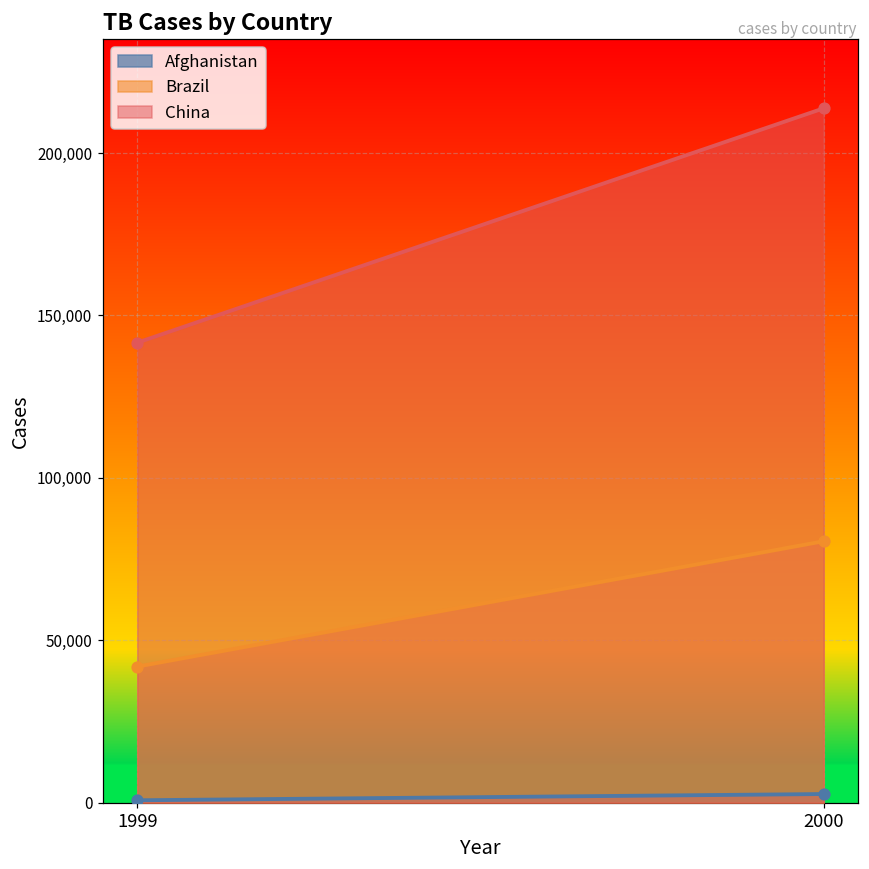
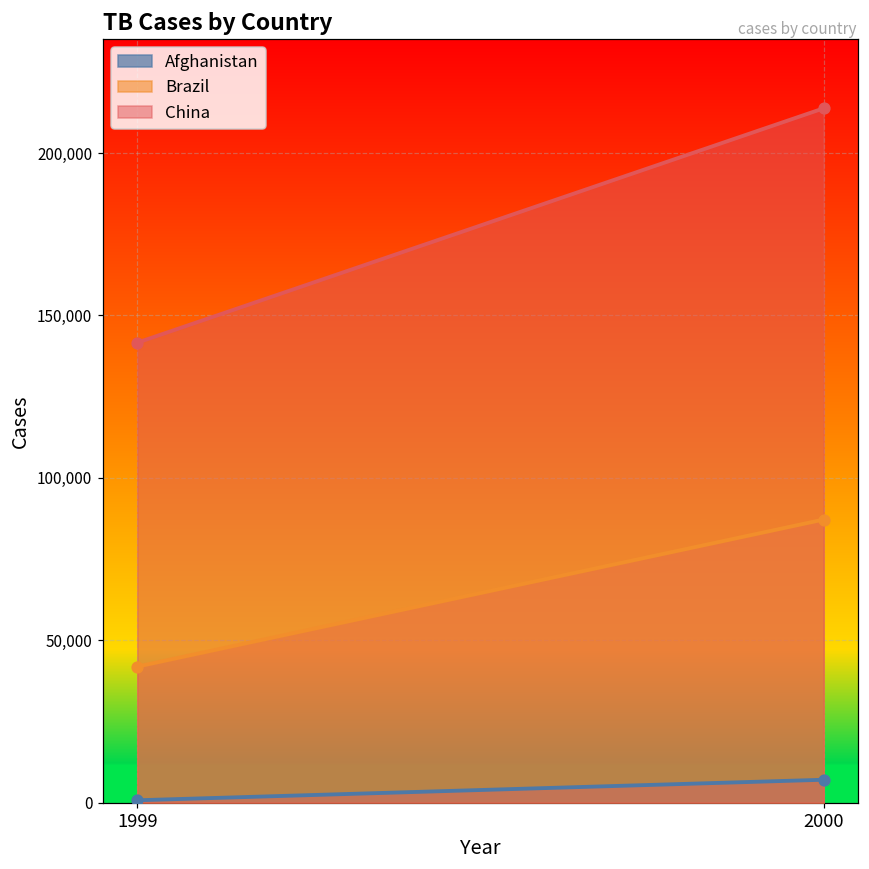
Afghanistan, 2000: 3,000 -> 7,000
Brazil, 2000: 80,000 -> 87,000
